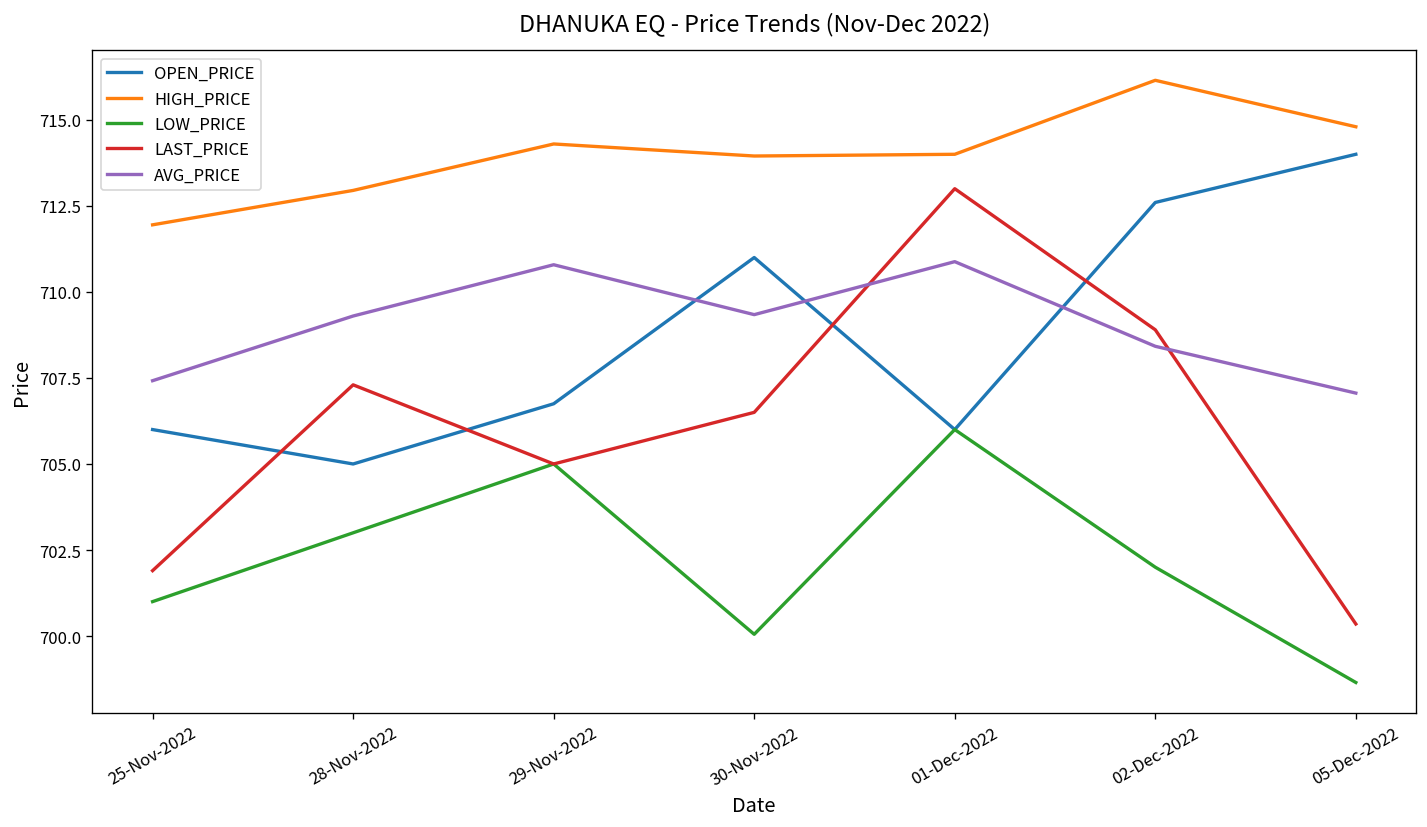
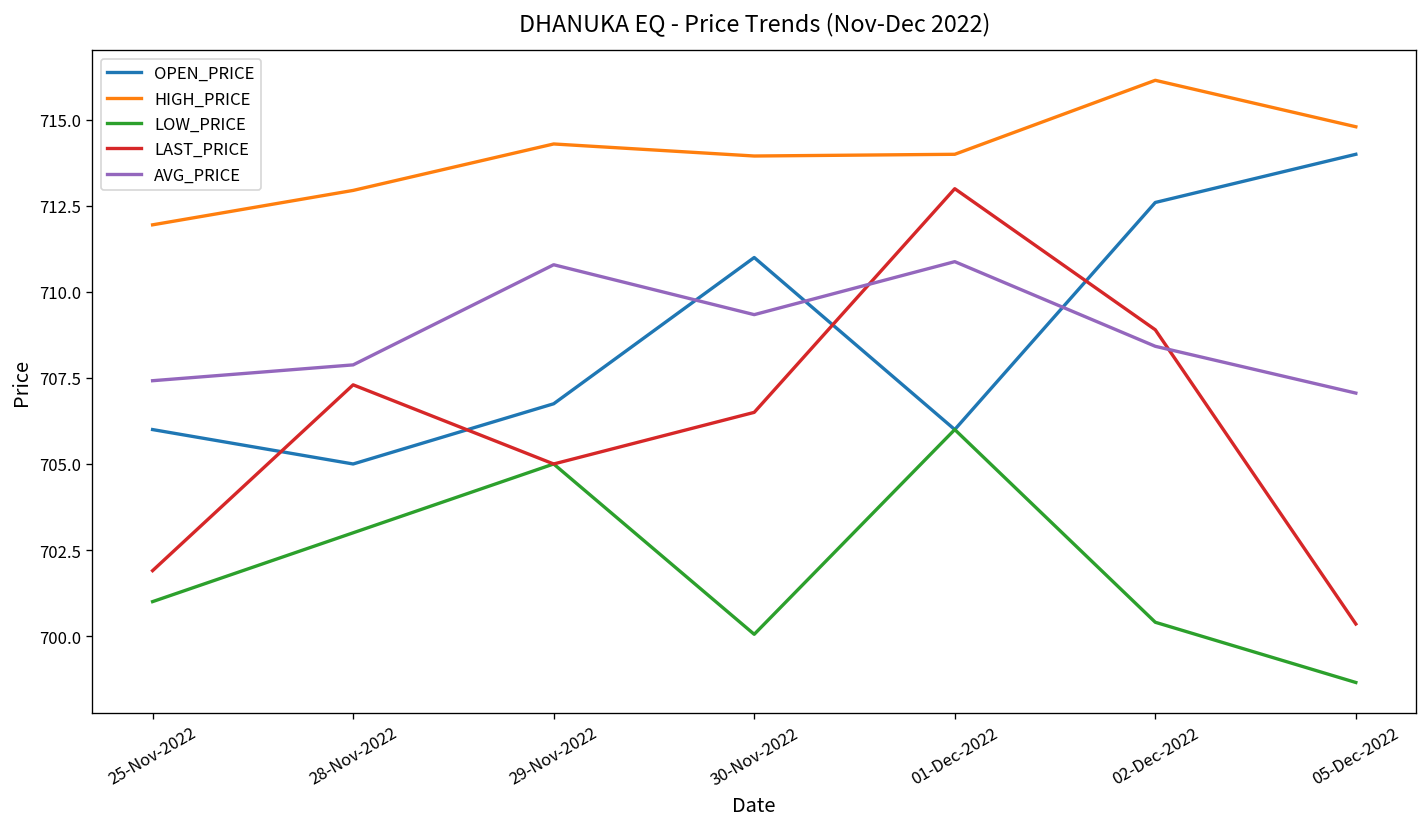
AVG_PRICE, 28-Nov-2022: 709.3 -> 707.9
LOW_PRICE, 02-Dec-2022: 702.0 -> 700.4
